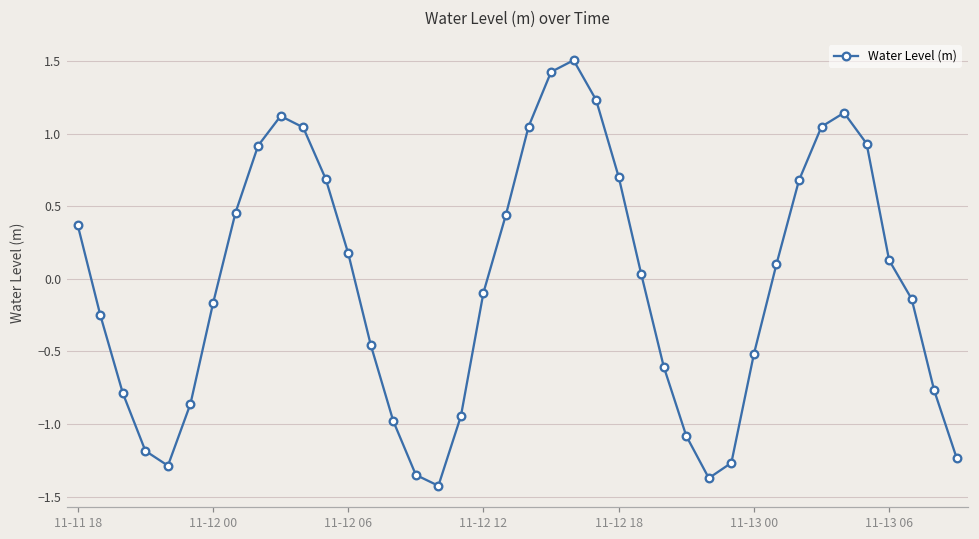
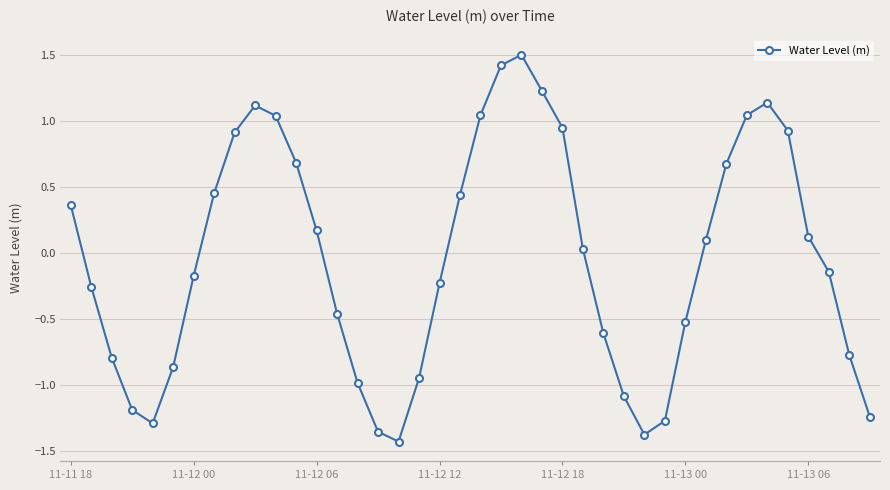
11-12 12: -0.10 -> -0.23
11-12 18: 0.70 -> 0.95
